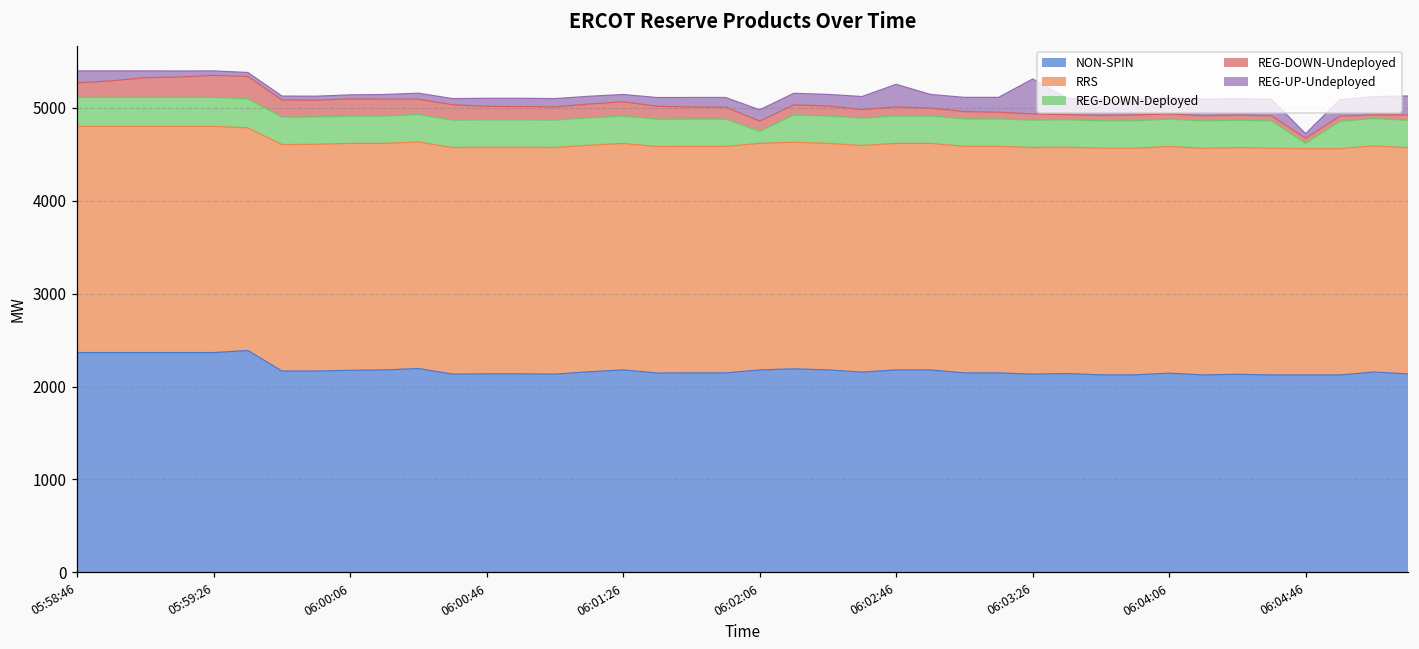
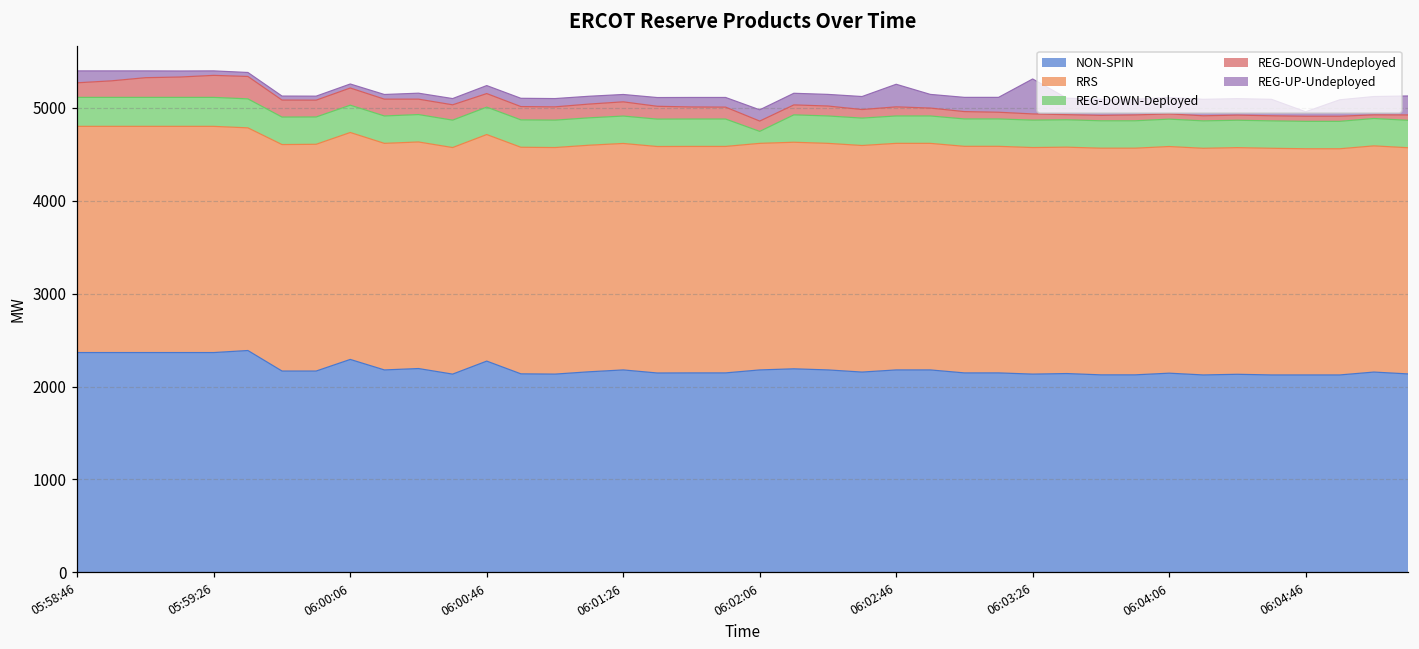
NON-SPIN, 06:00:06: 2200 -> 2300
NON-SPIN, 06:00:46: 2100 -> 2300
REG-DOWN-Deployed, 06:04:46: 100 -> 300
